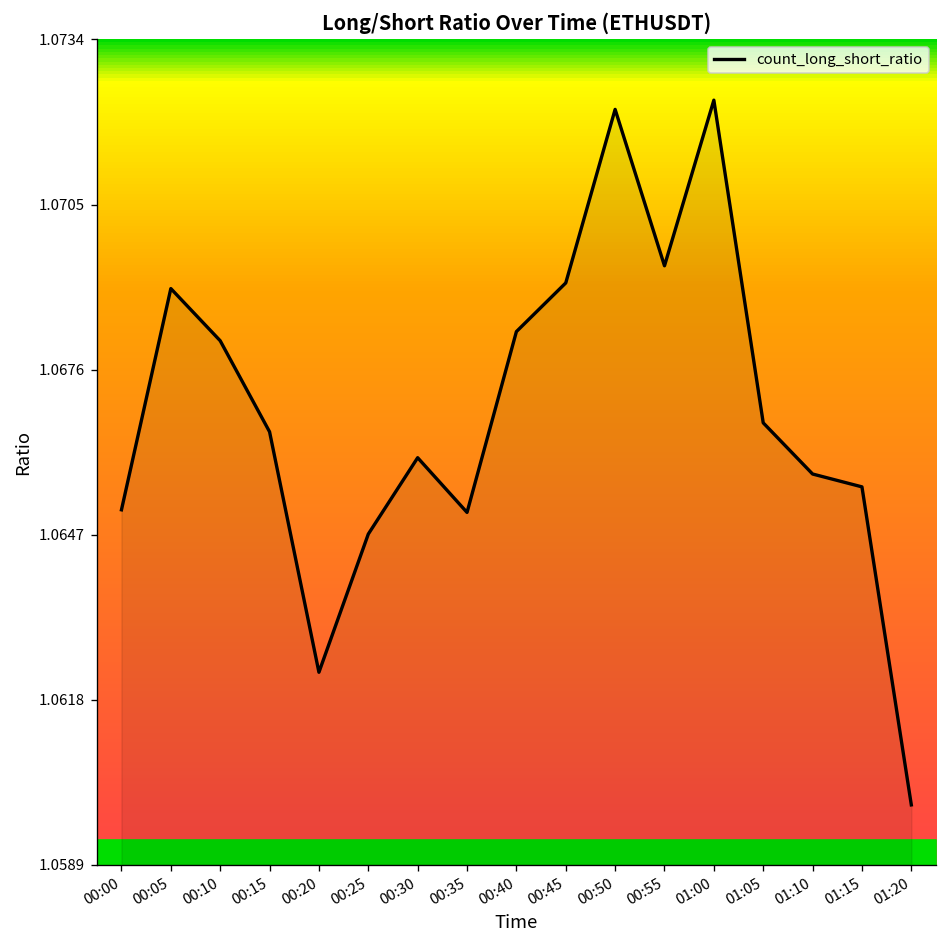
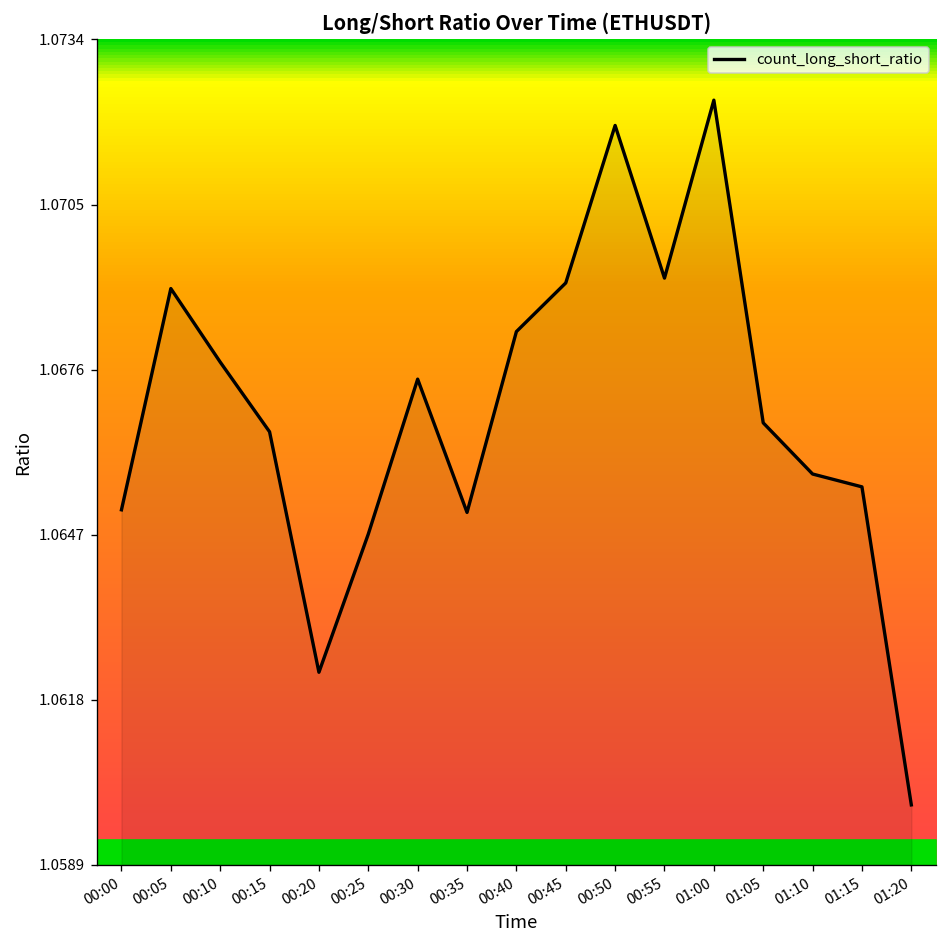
count_long_short_ratio, 00:10: 1.0681 -> 1.0677
count_long_short_ratio, 00:30: 1.0660 -> 1.0674
count_long_short_ratio, 00:50: 1.0722 -> 1.0719
count_long_short_ratio, 00:55: 1.0694 -> 1.0692
